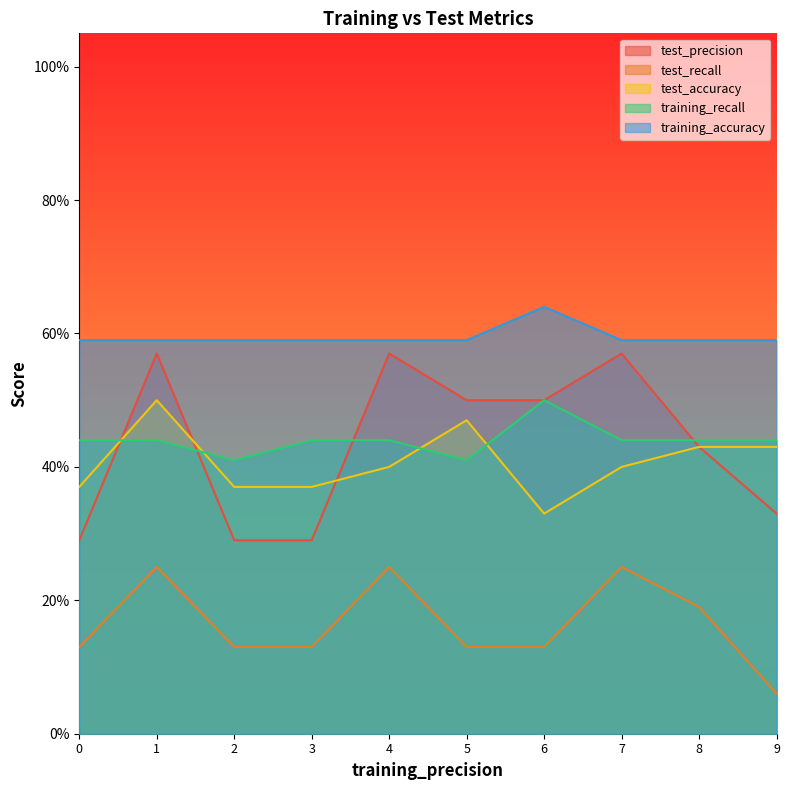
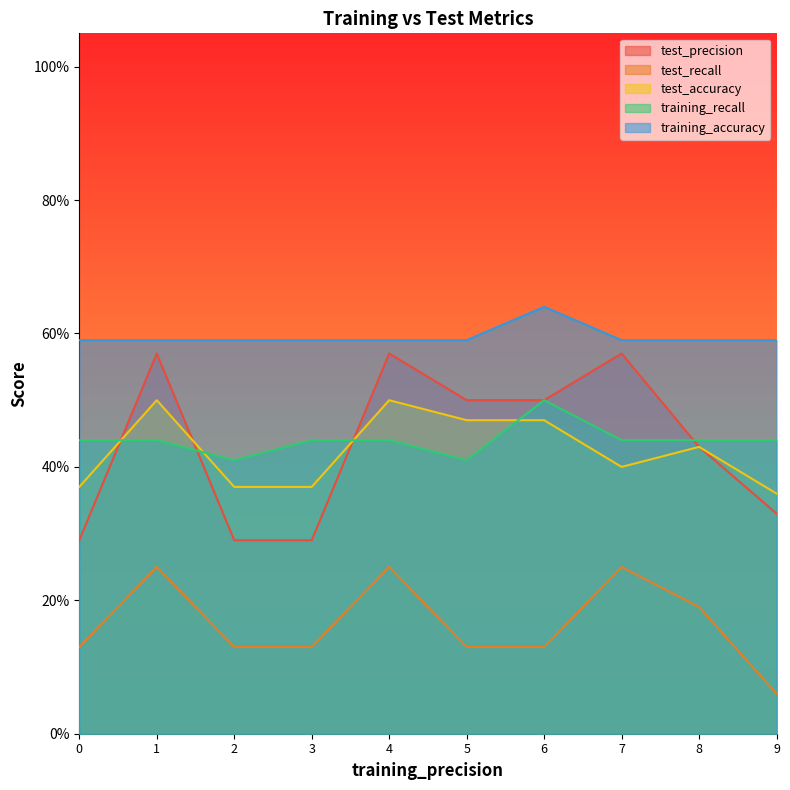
test_accuracy, 4: 40% -> 50%
test_accuracy, 6: 33% -> 47%
test_accuracy, 9: 43% -> 36%
